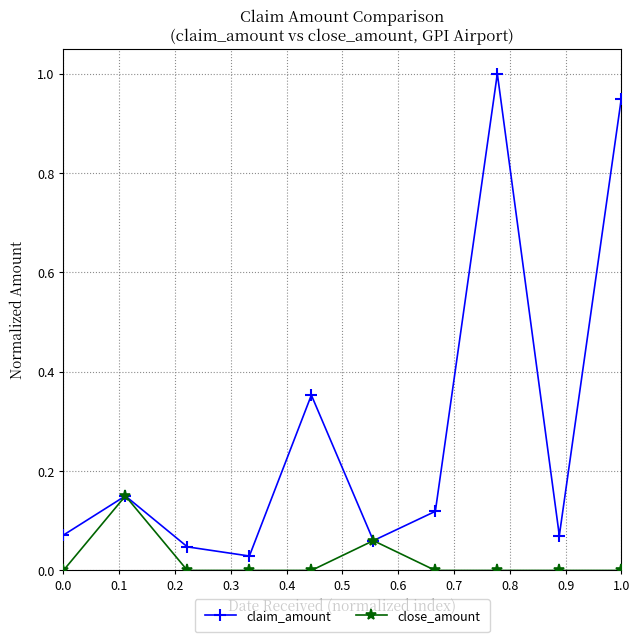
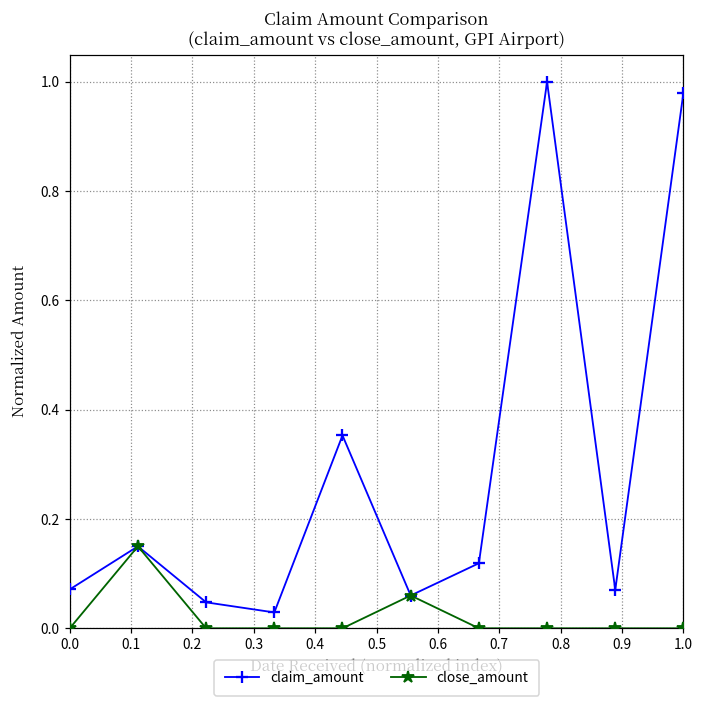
claim_amount, 1.0: 0.95 -> 0.98
